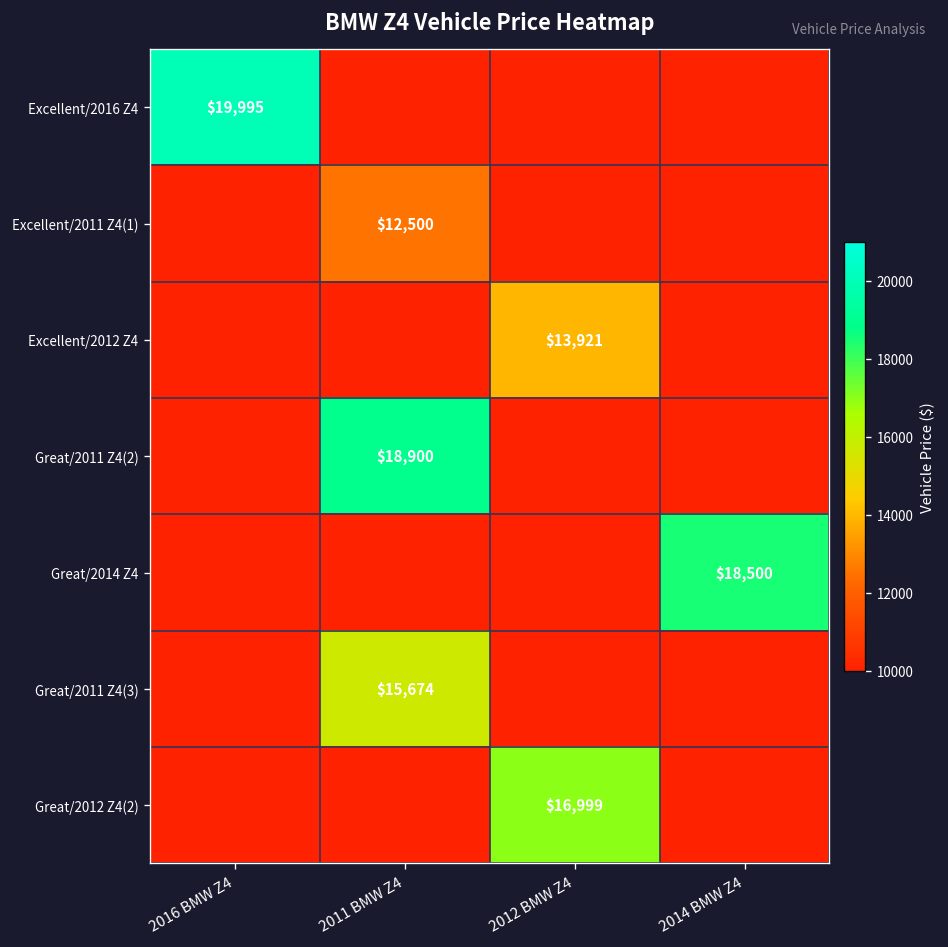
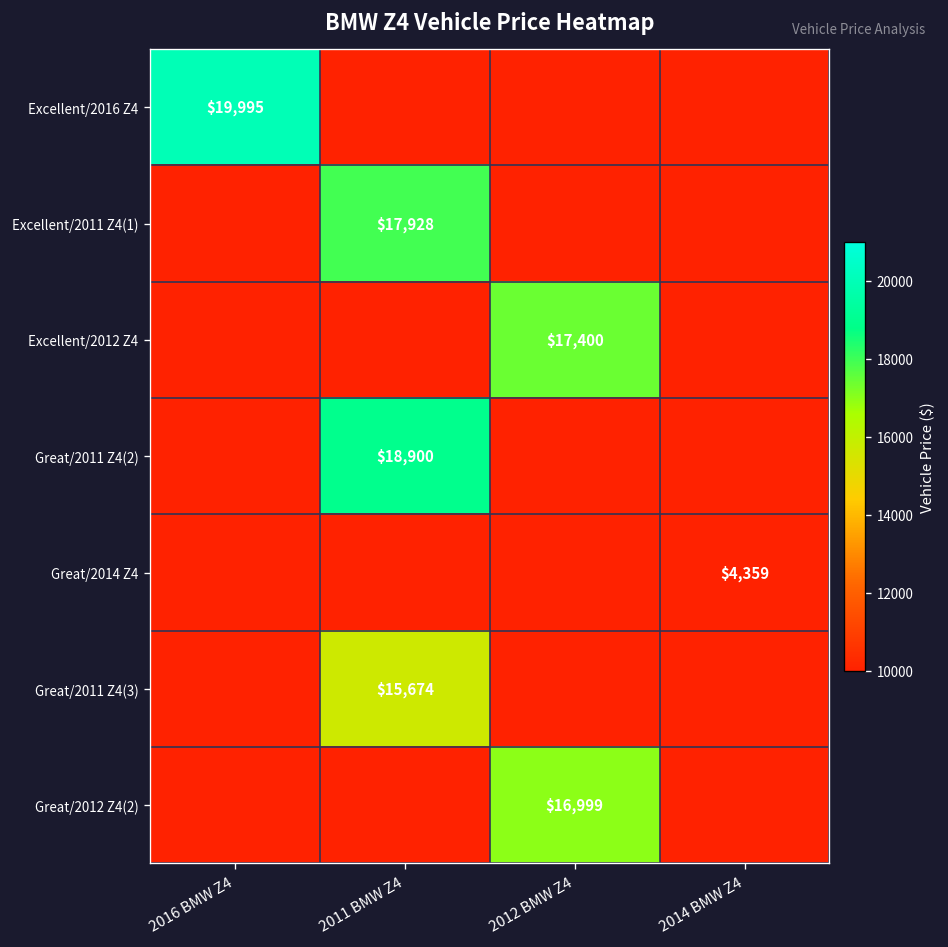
Excellent/2011 Z4(1), 2011 BMW Z4: $12,500 -> $17,928
Excellent/2012 Z4, 2012 BMW Z4: $13,921 -> $17,400
Great/2014 Z4, 2014 BMW Z4: $18,500 -> $4,359
